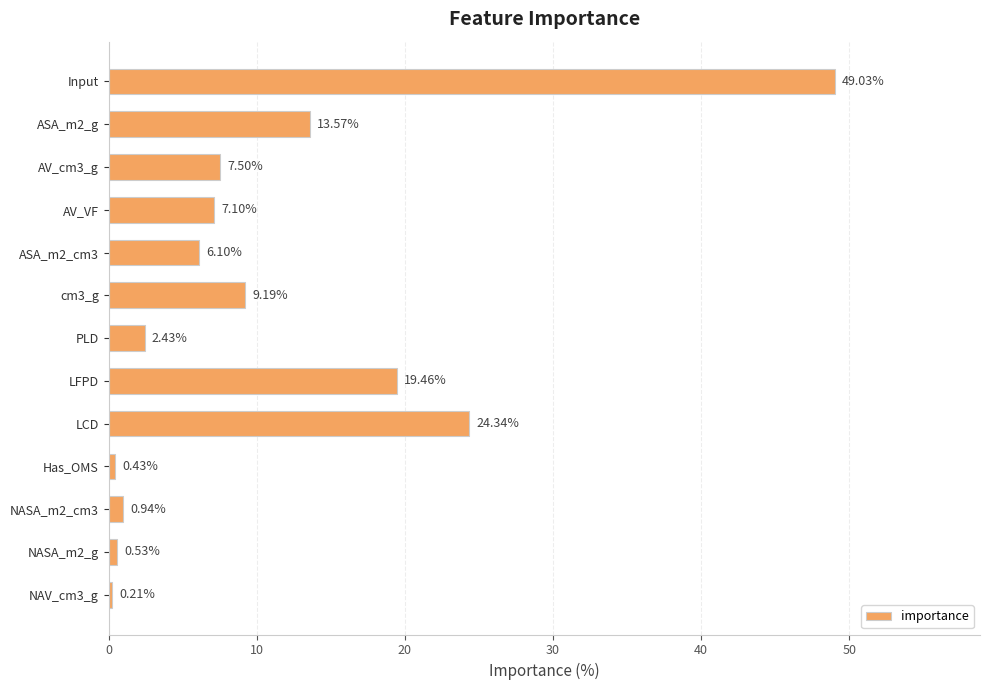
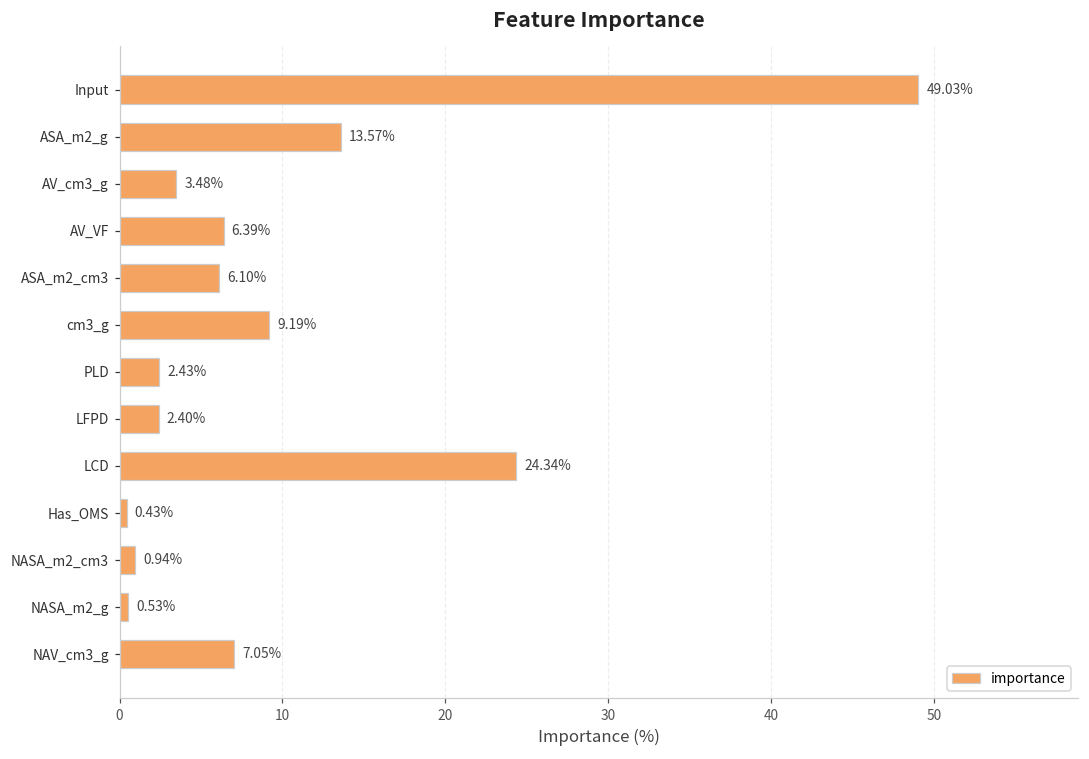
AV_cm3_g: 7.50% -> 3.48%
AV_VF: 7.10% -> 6.39%
LFPD: 19.46% -> 2.40%
NAV_cm3_g: 0.21% -> 7.05%
